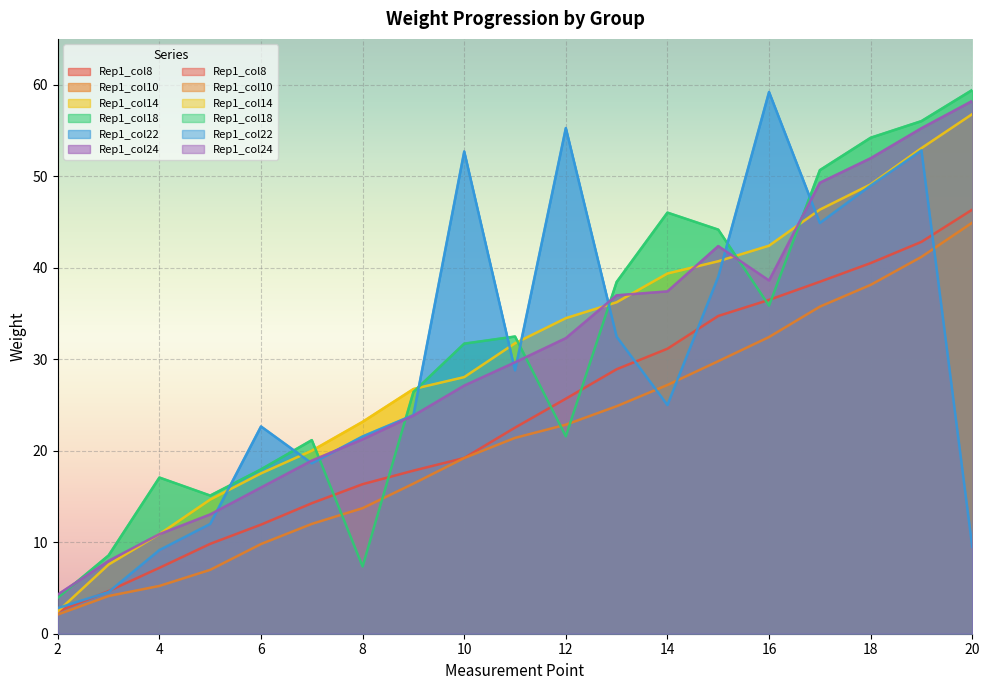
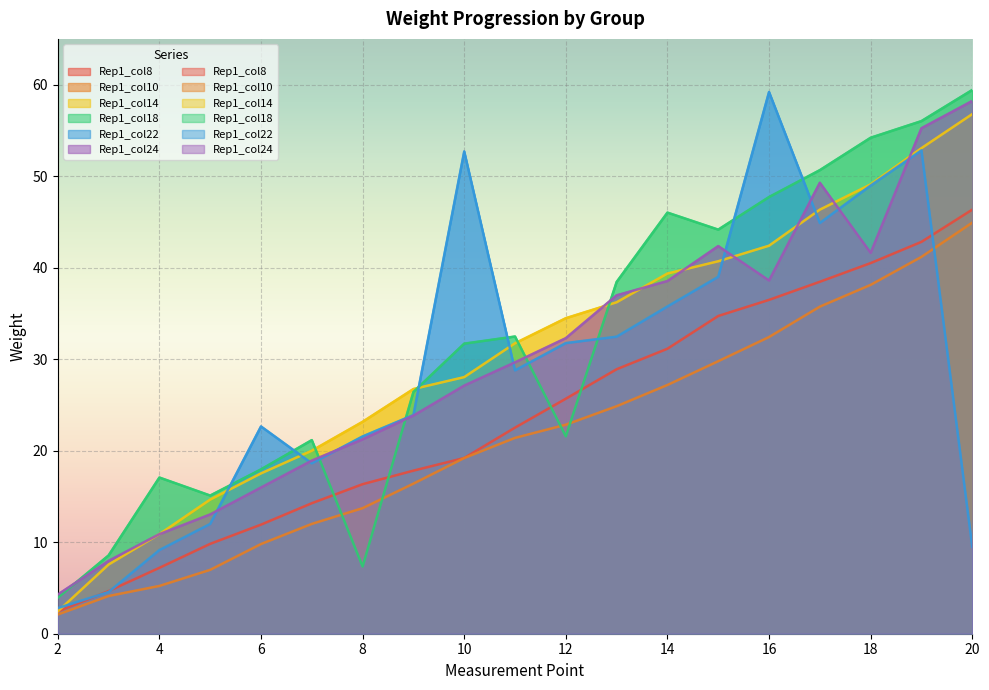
Rep1_col22, 12: 55 -> 32
Rep1_col22, 14: 25 -> 36
Rep1_col24, 14: 37 -> 39
Rep1_col18, 16: 36 -> 48
Rep1_col24, 18: 52 -> 42
